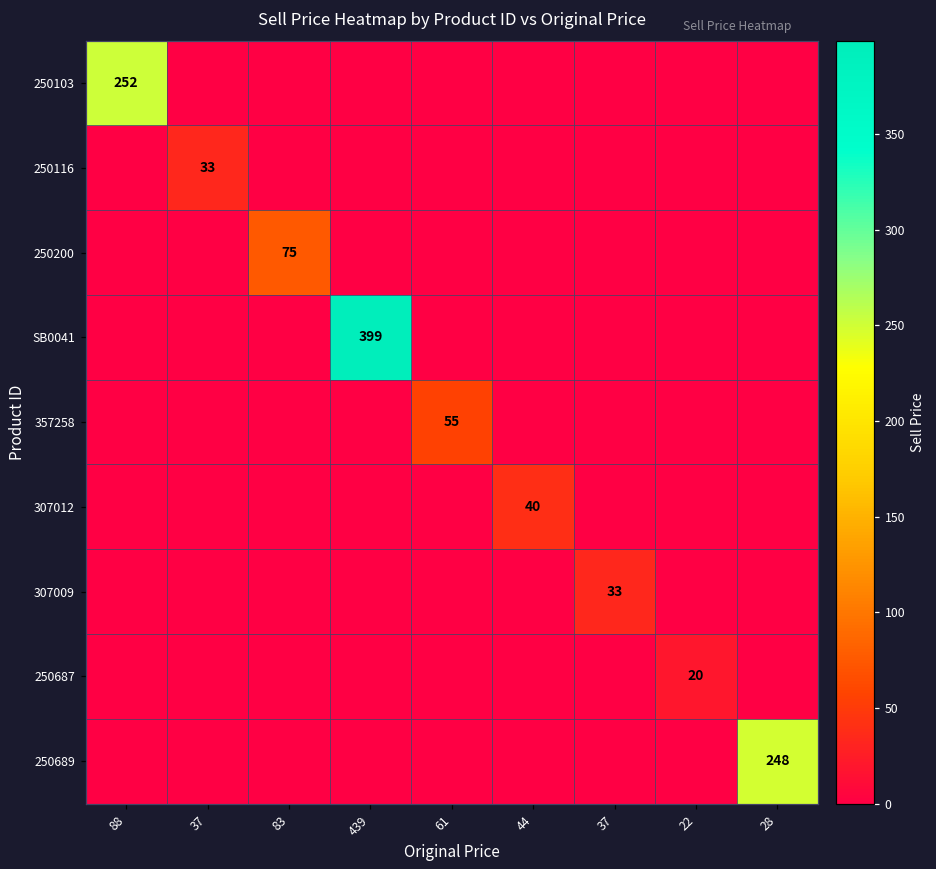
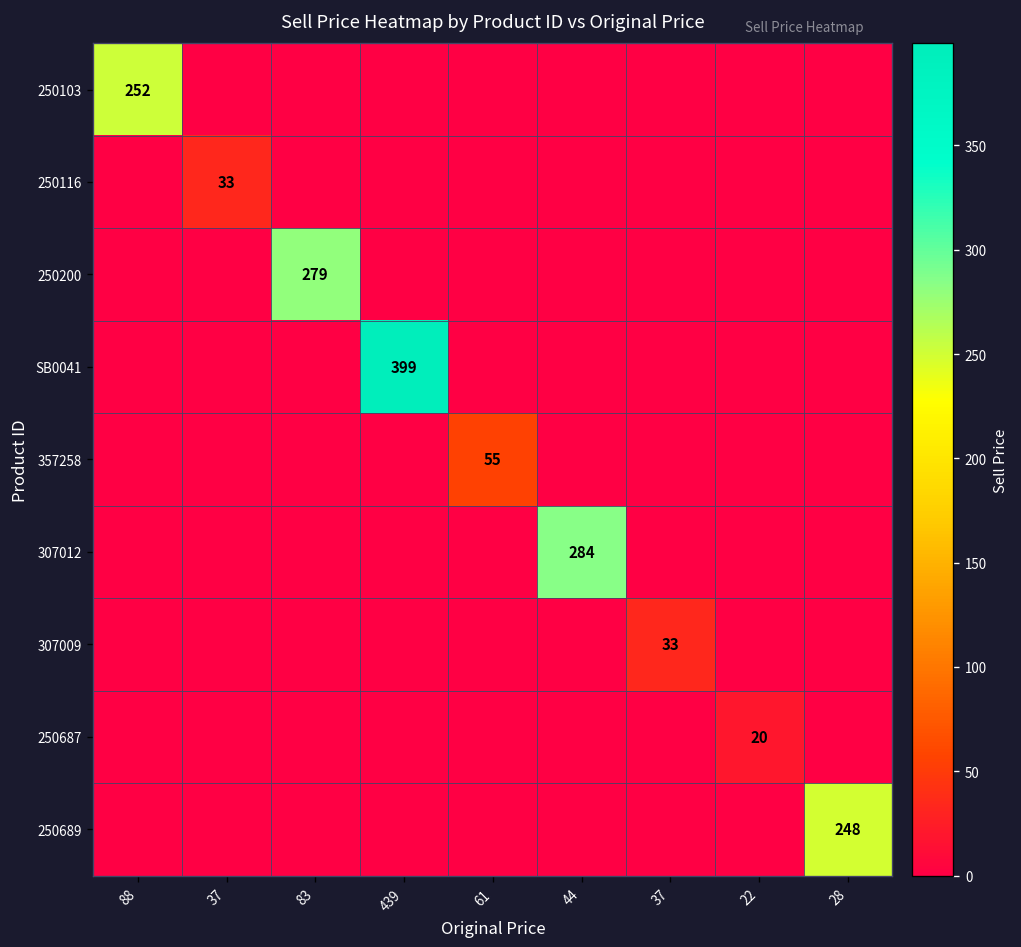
250200, 83: 75 -> 279
307012, 44: 40 -> 284
